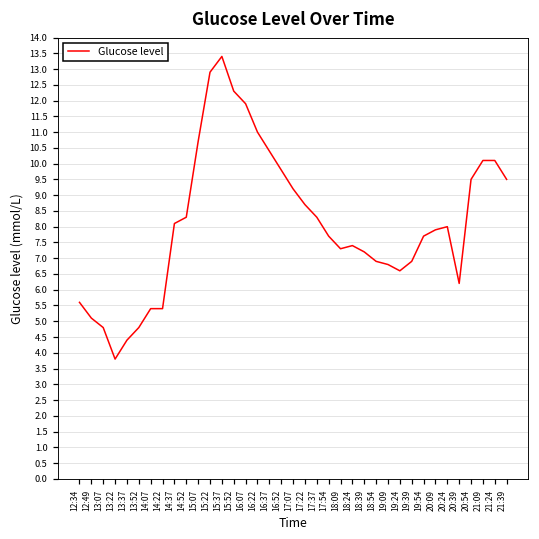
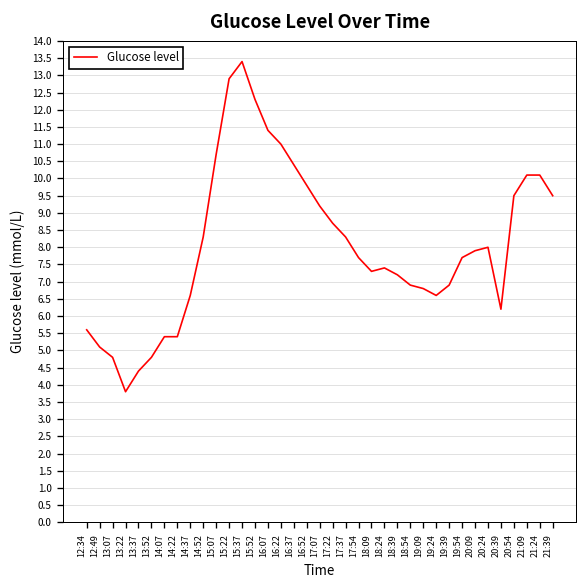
14:37: 8.1 -> 6.6
16:07: 11.9 -> 11.4
